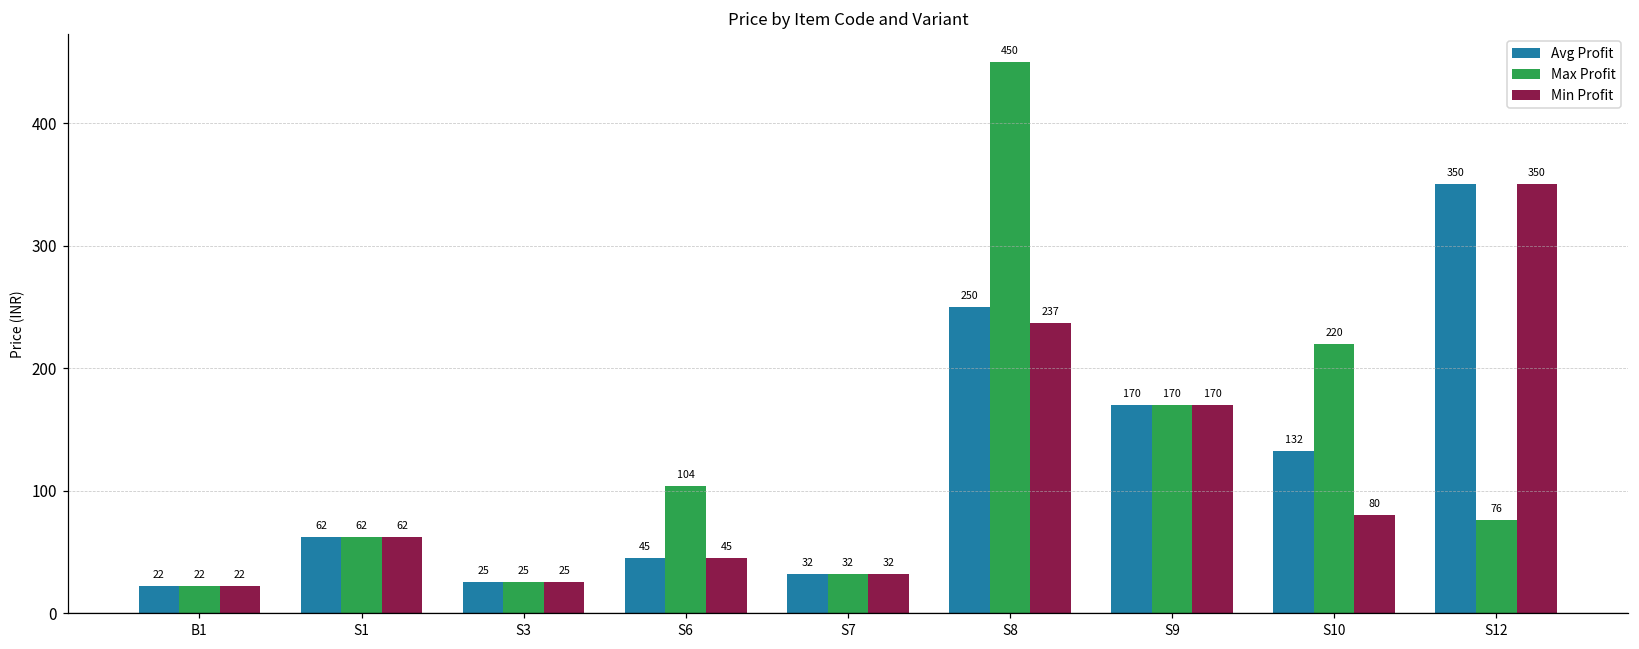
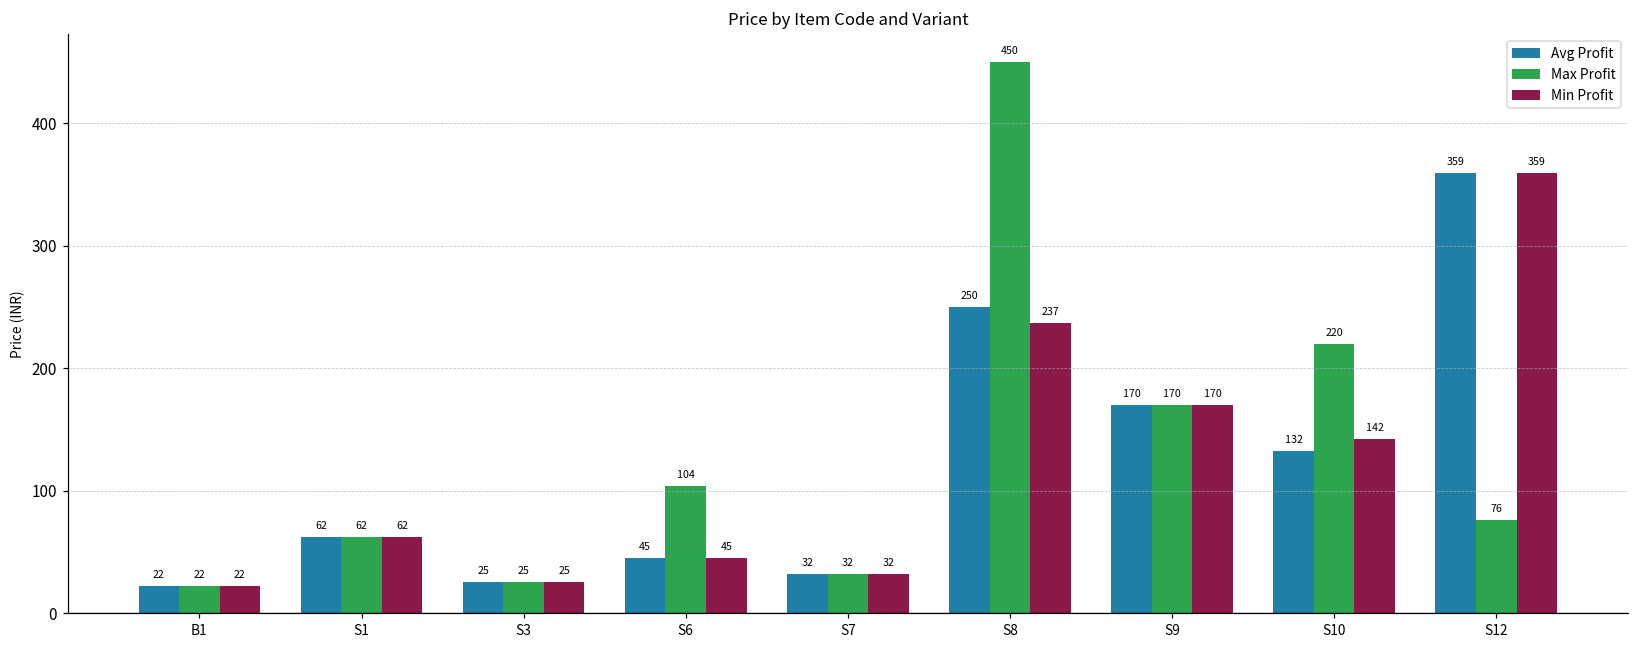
Min Profit, S10: 80 -> 142
Avg Profit, S12: 350 -> 359
Min Profit, S12: 350 -> 359
